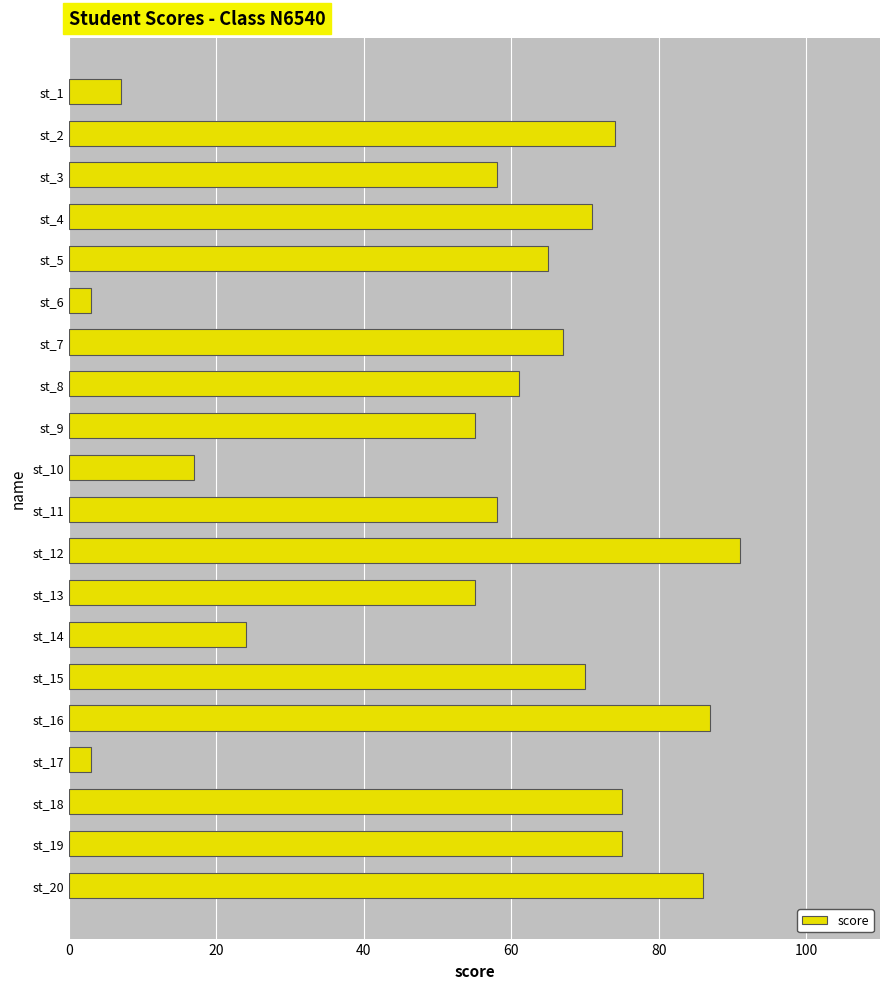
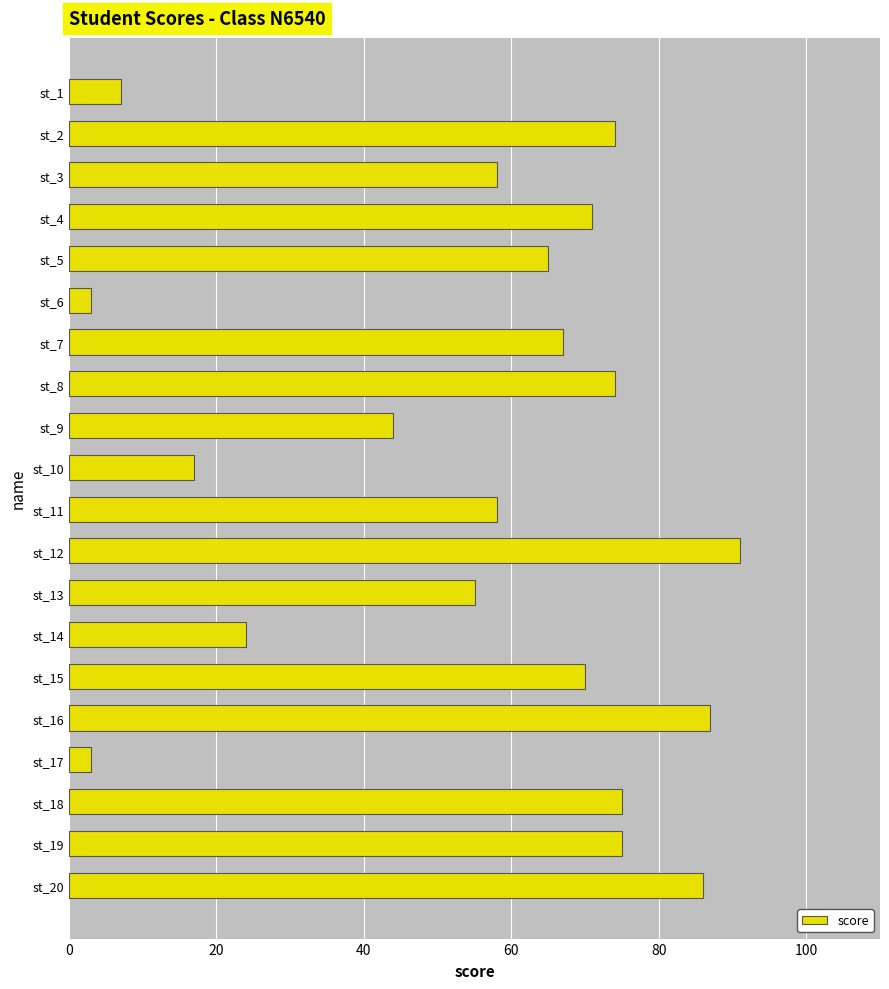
st_8: 61 -> 74
st_9: 55 -> 44
